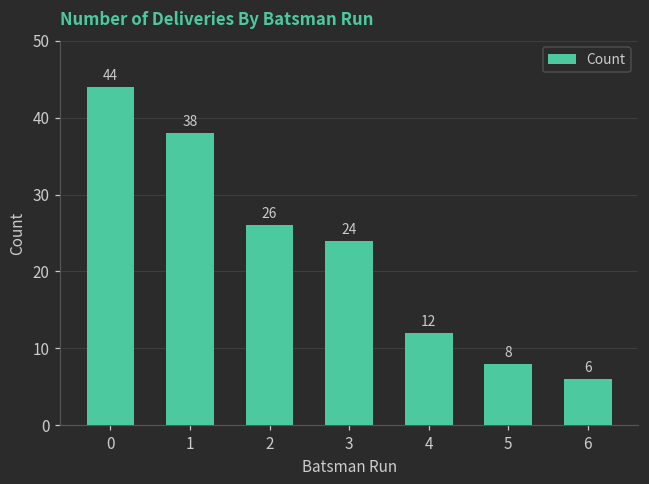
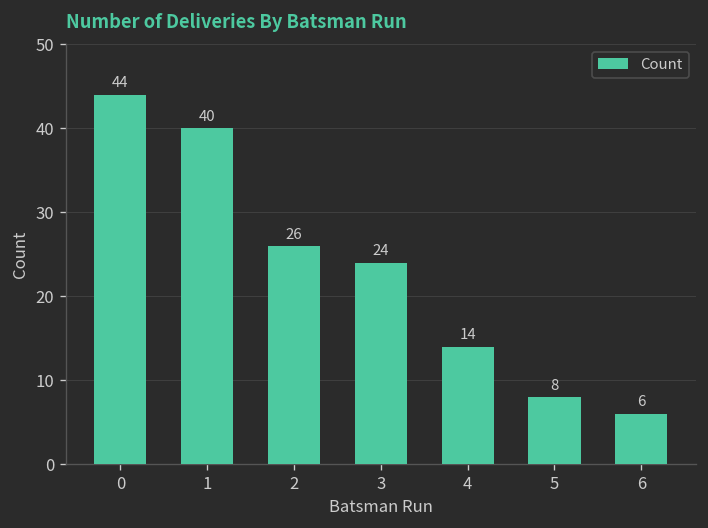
1: 38 -> 40
4: 12 -> 14
